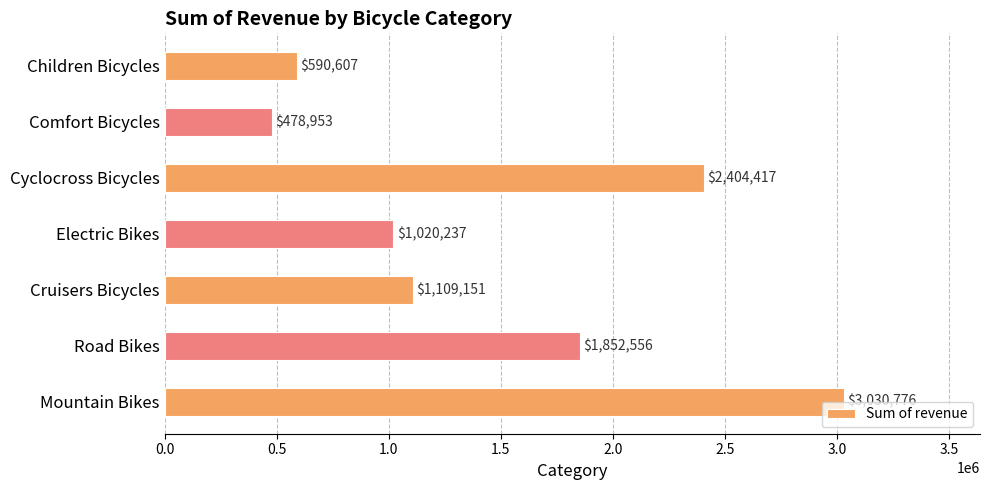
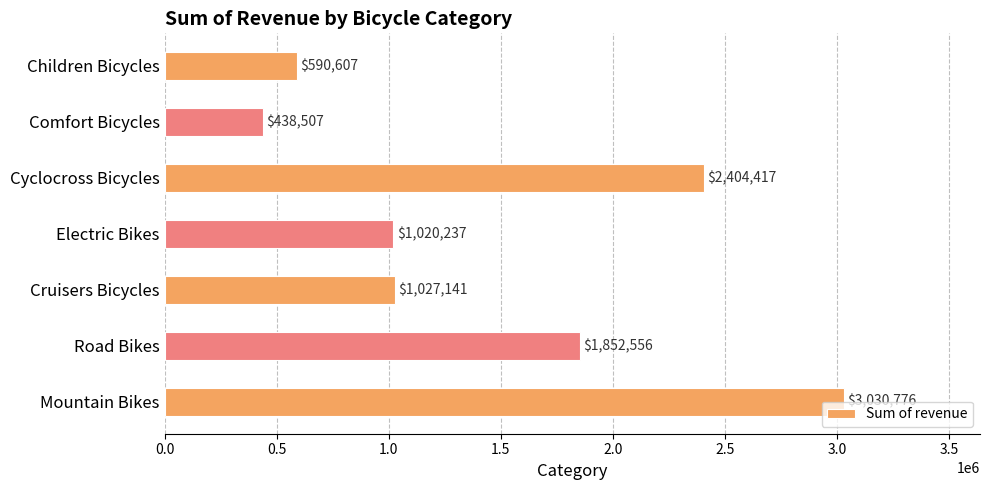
Comfort Bicycles: $478,953 -> $438,507
Cruisers Bicycles: $1,109,151 -> $1,027,141
